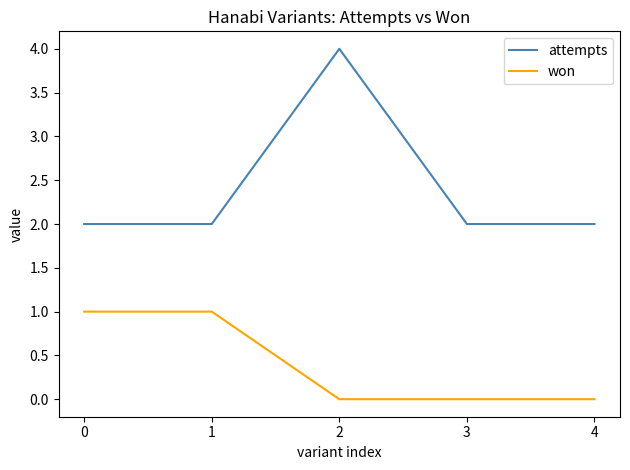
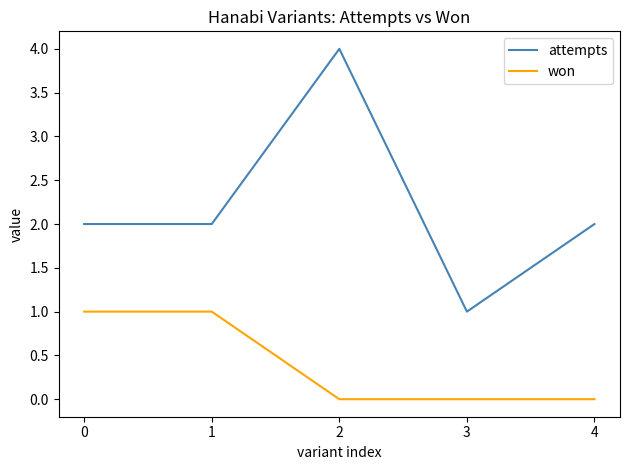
attempts, 3: 2 -> 1
